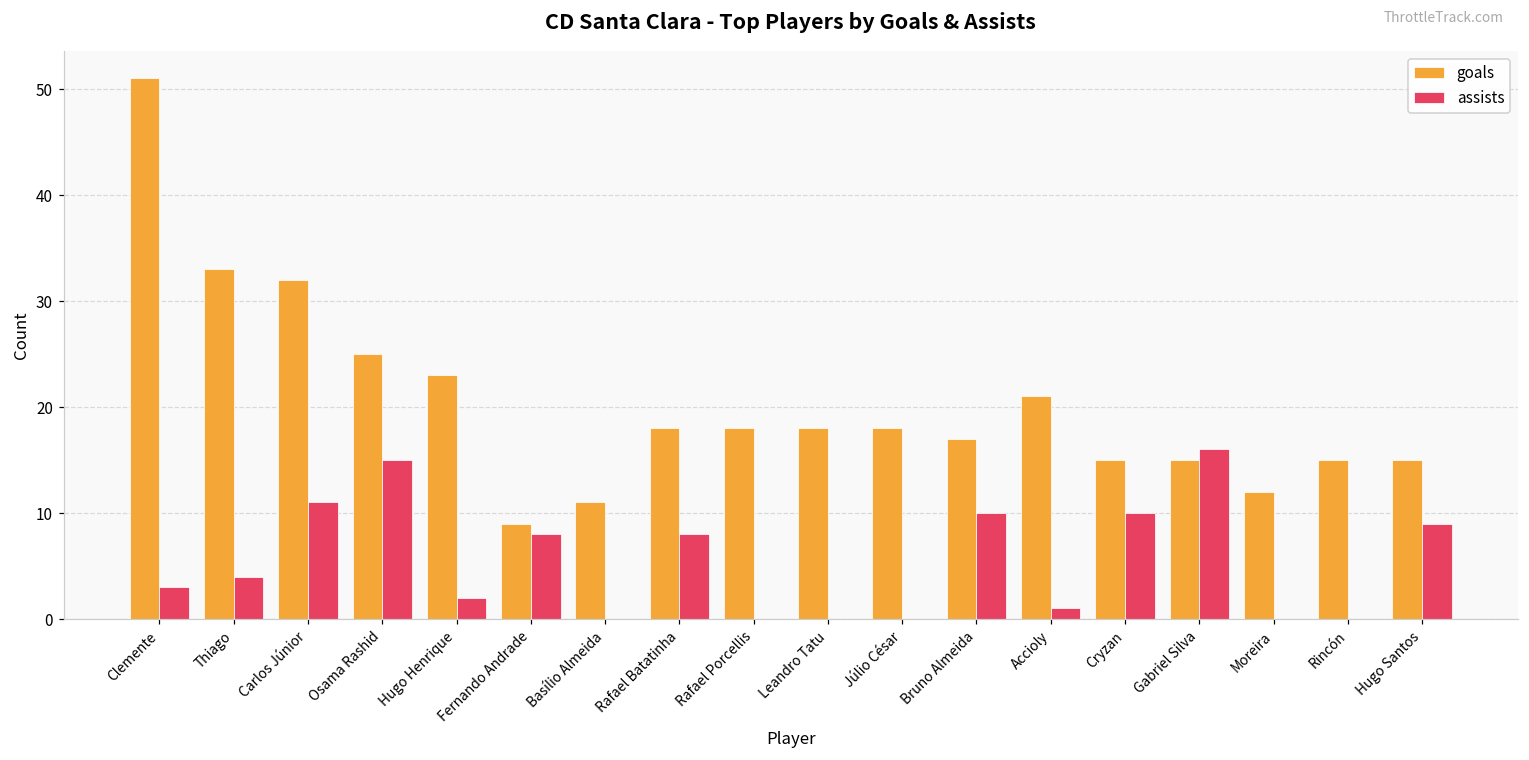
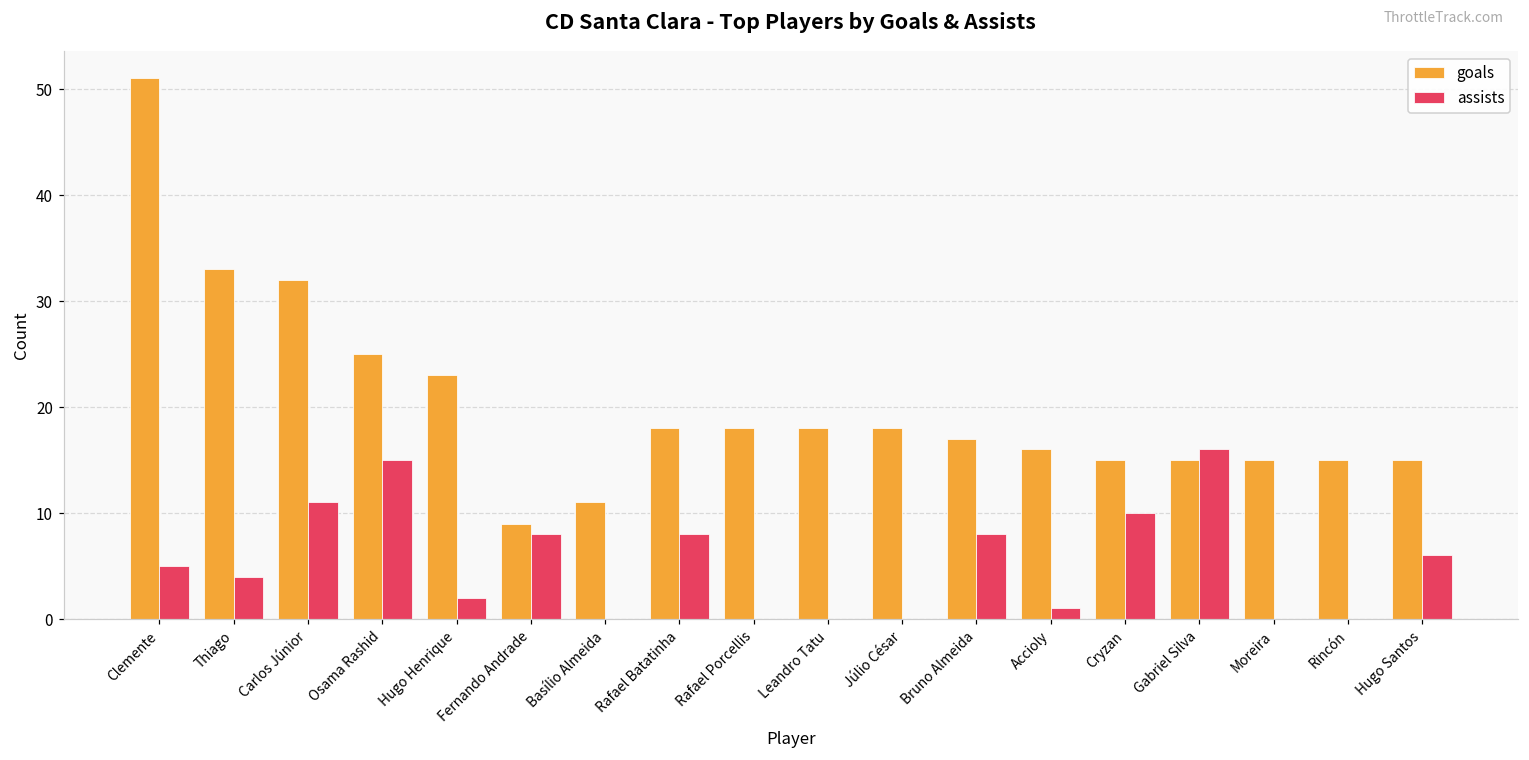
assists, Clemente: 3 -> 5
assists, Bruno Almeida: 10 -> 8
goals, Accioly: 21 -> 16
goals, Moreira: 12 -> 15
assists, Hugo Santos: 9 -> 6
